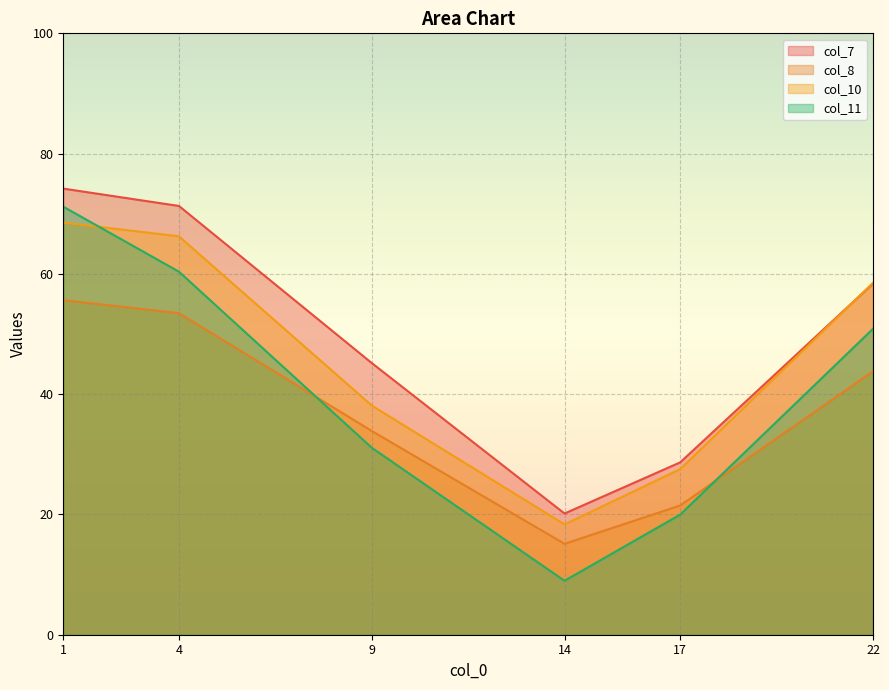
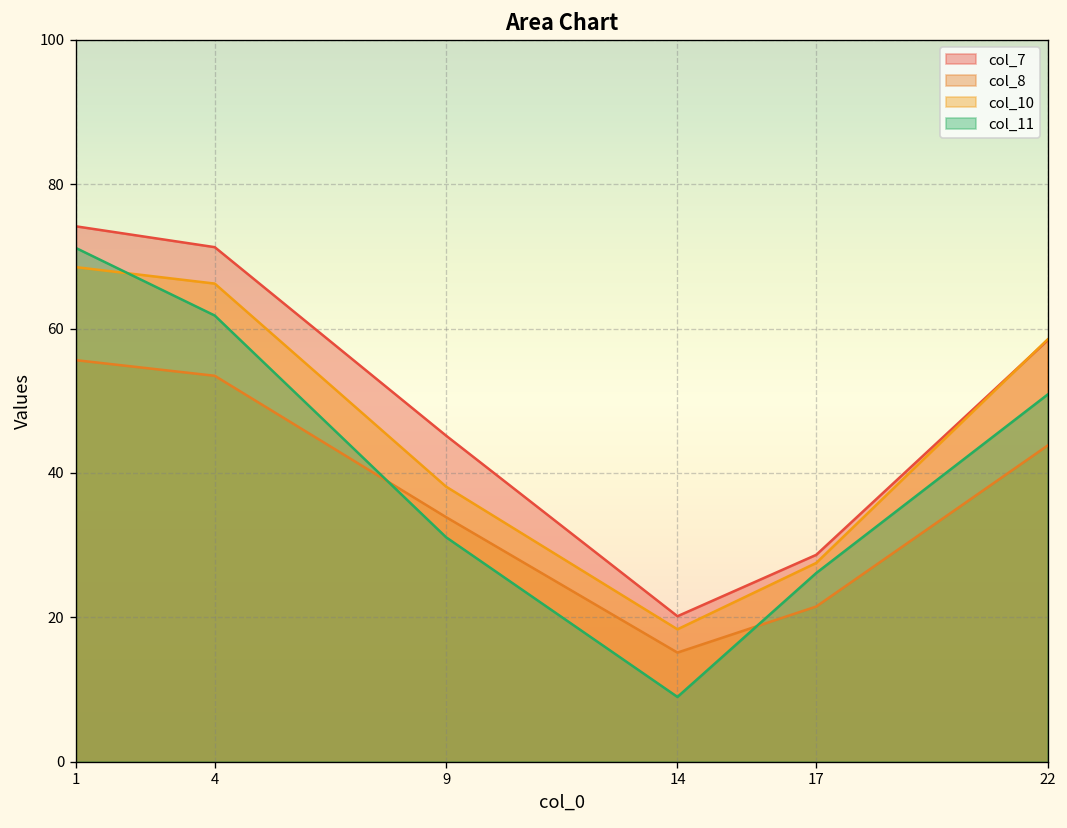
col_11, 4: 60 -> 62
col_11, 17: 20 -> 26
